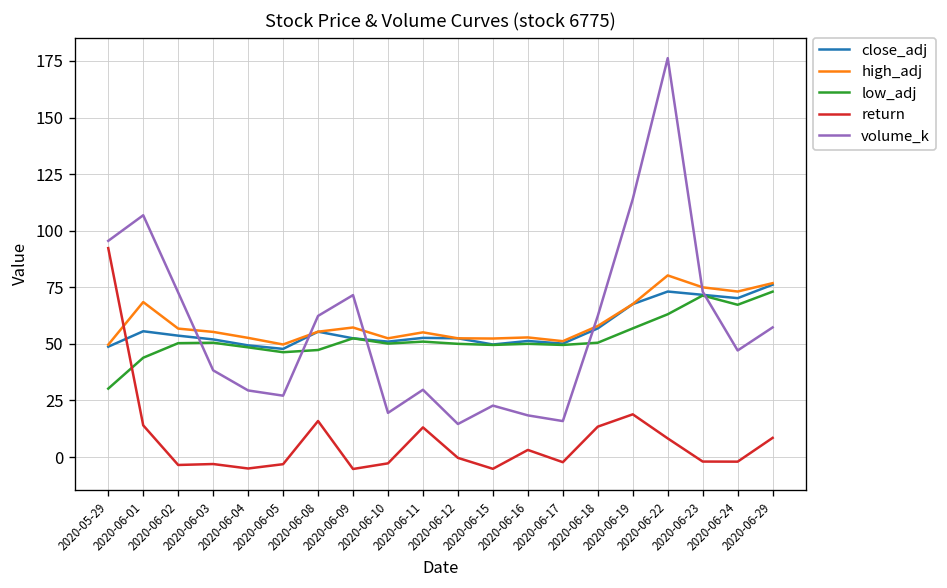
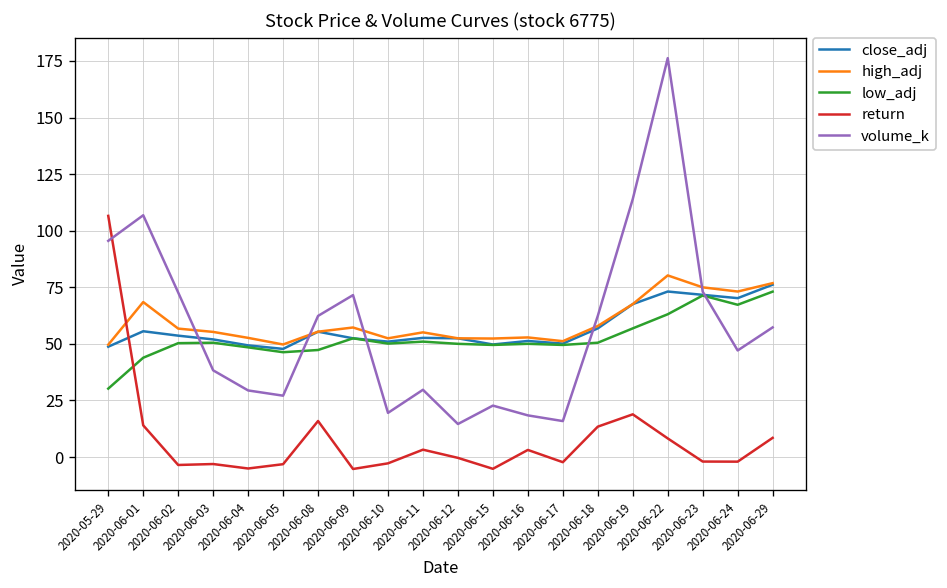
return, 2020-05-29: 92 -> 107
return, 2020-06-11: 13 -> 3
